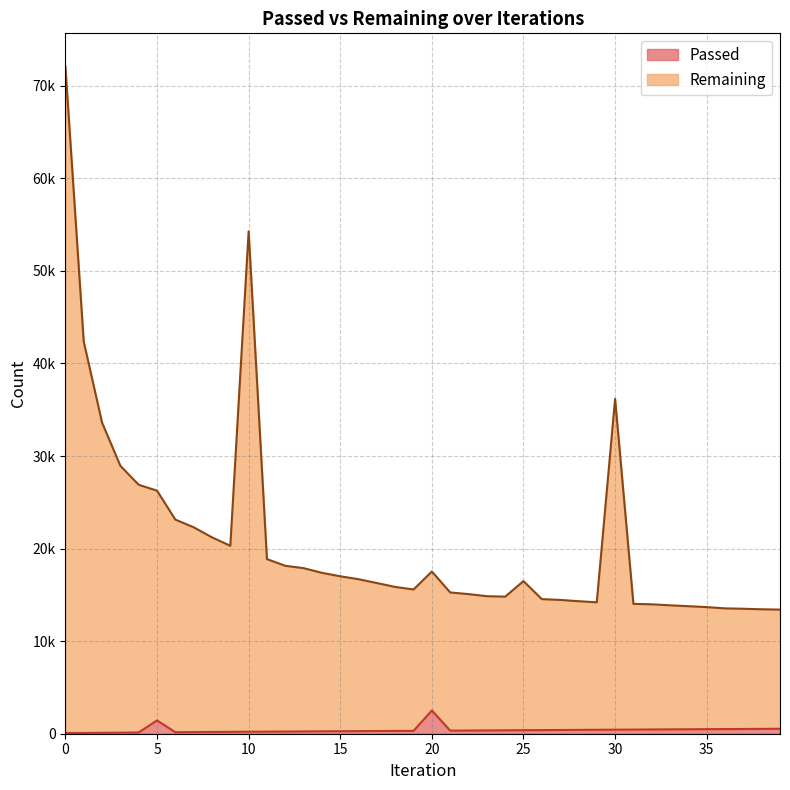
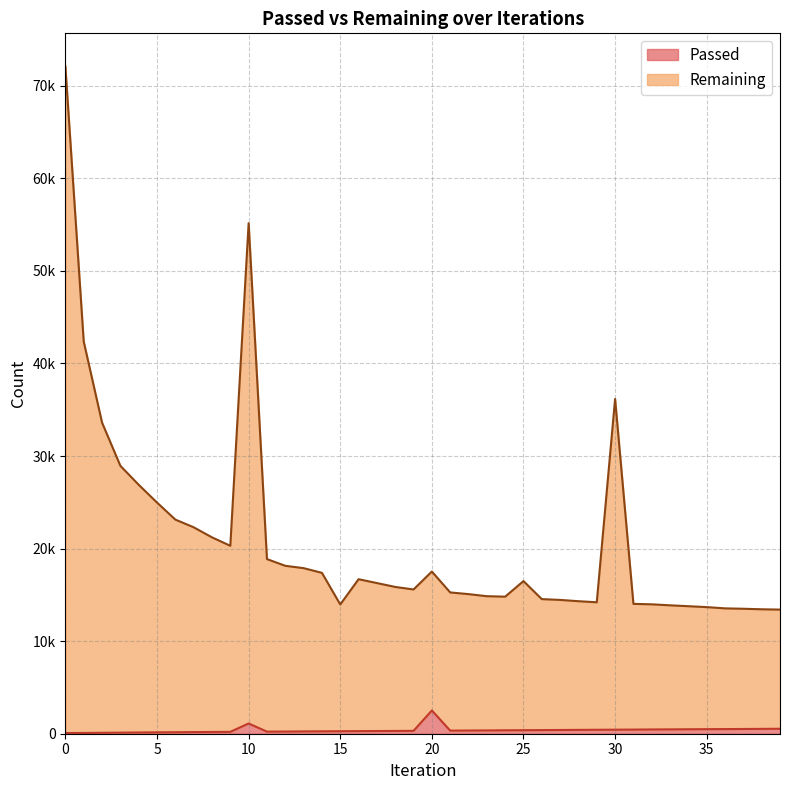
Passed, 5: 1000 -> 0
Passed, 10: 0 -> 1000
Remaining, 15: 17000 -> 14000
